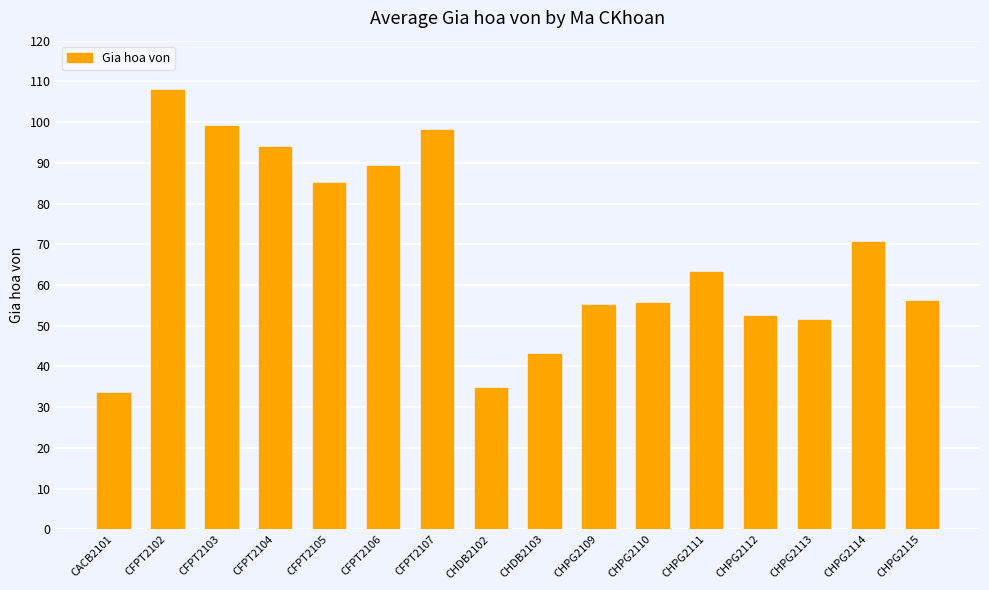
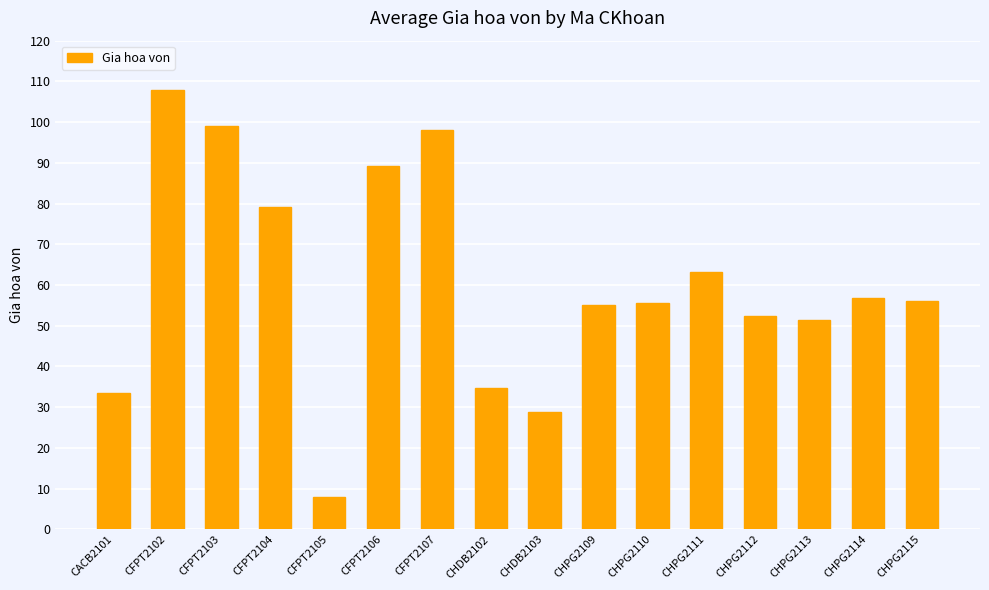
CFPT2104: 94 -> 79
CFPT2105: 85 -> 8
CHDB2103: 43 -> 29
CHPG2114: 70 -> 57
